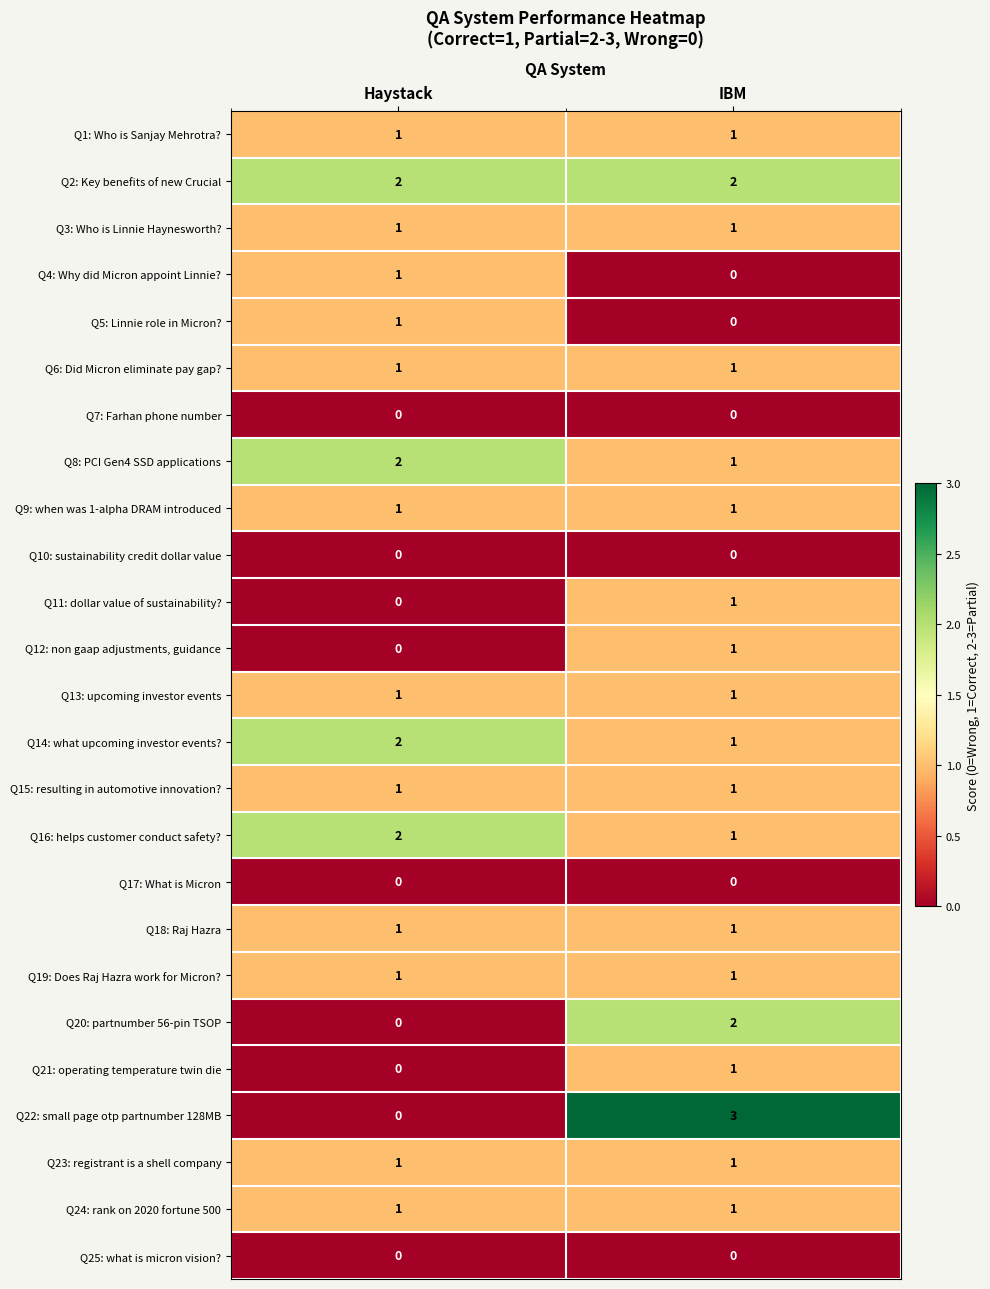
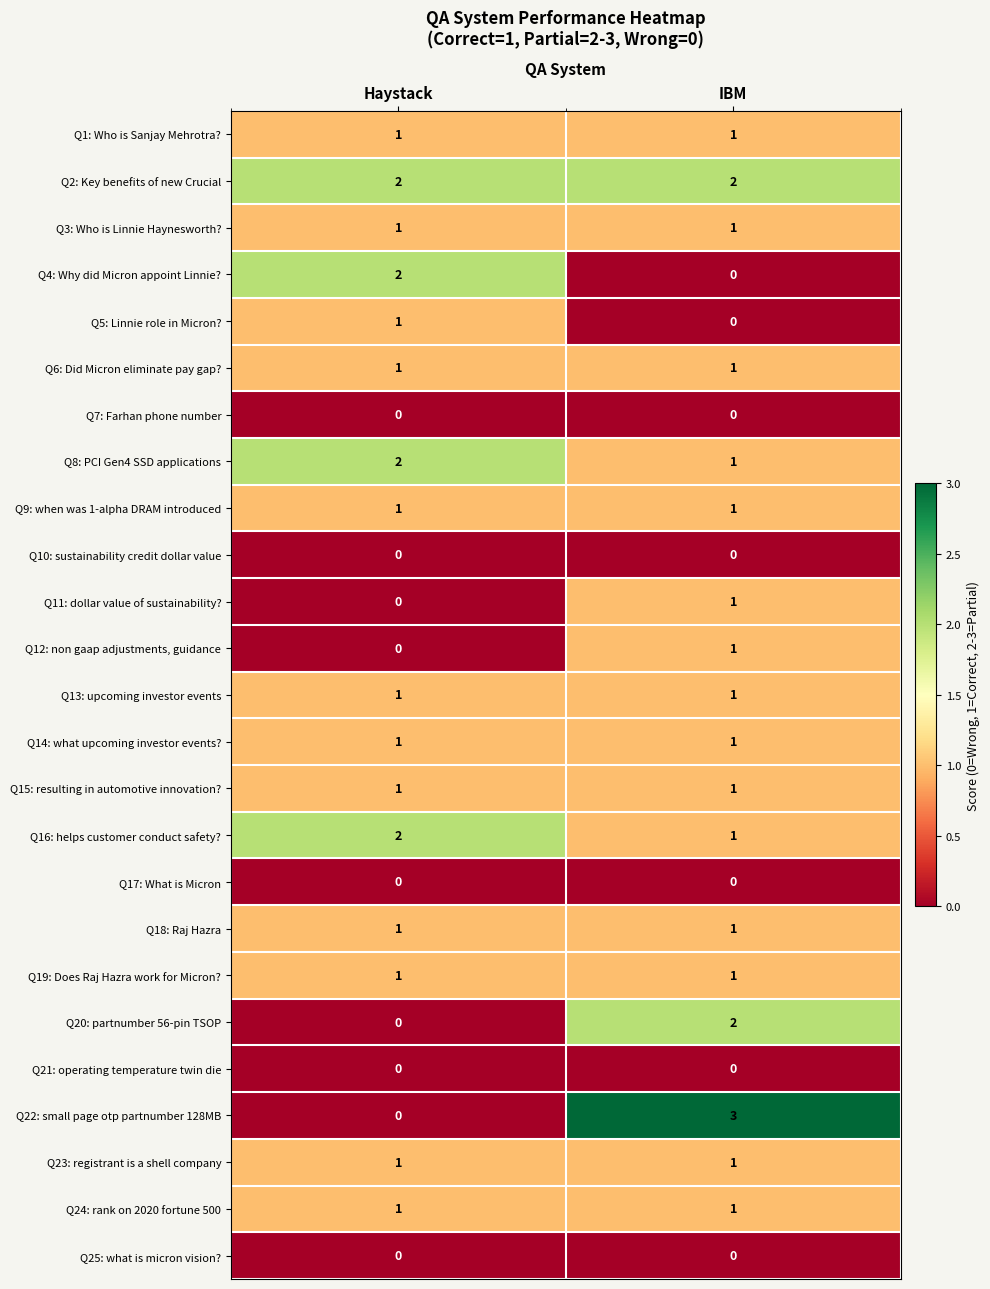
Q4: Why did Micron appoint Linnie?, Haystack: 1 -> 2
Q14: what upcoming investor events?, Haystack: 2 -> 1
Q21: operating temperature twin die, IBM: 1 -> 0
